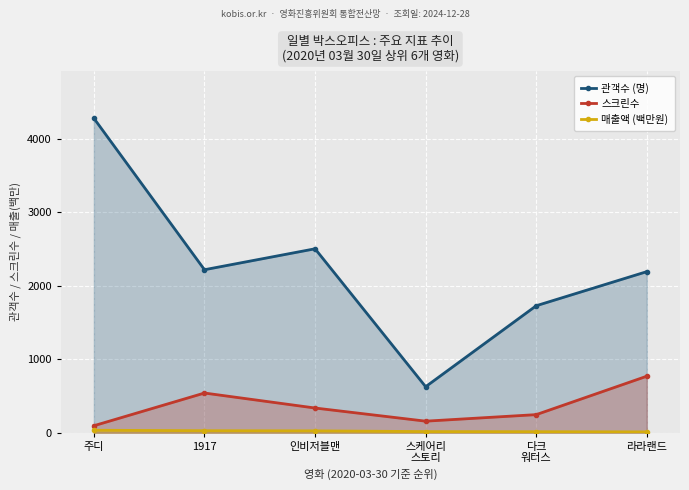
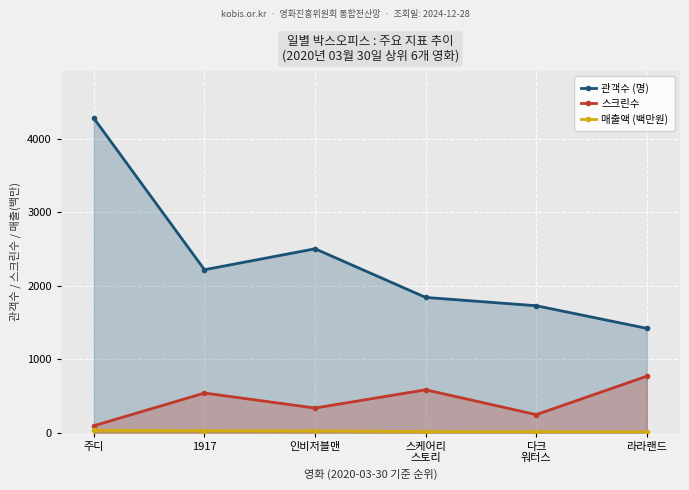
관객수 (명), 스케어리 스토리: 600 -> 1800
스크린수, 스케어리 스토리: 200 -> 600
관객수 (명), 라라랜드: 2200 -> 1400
